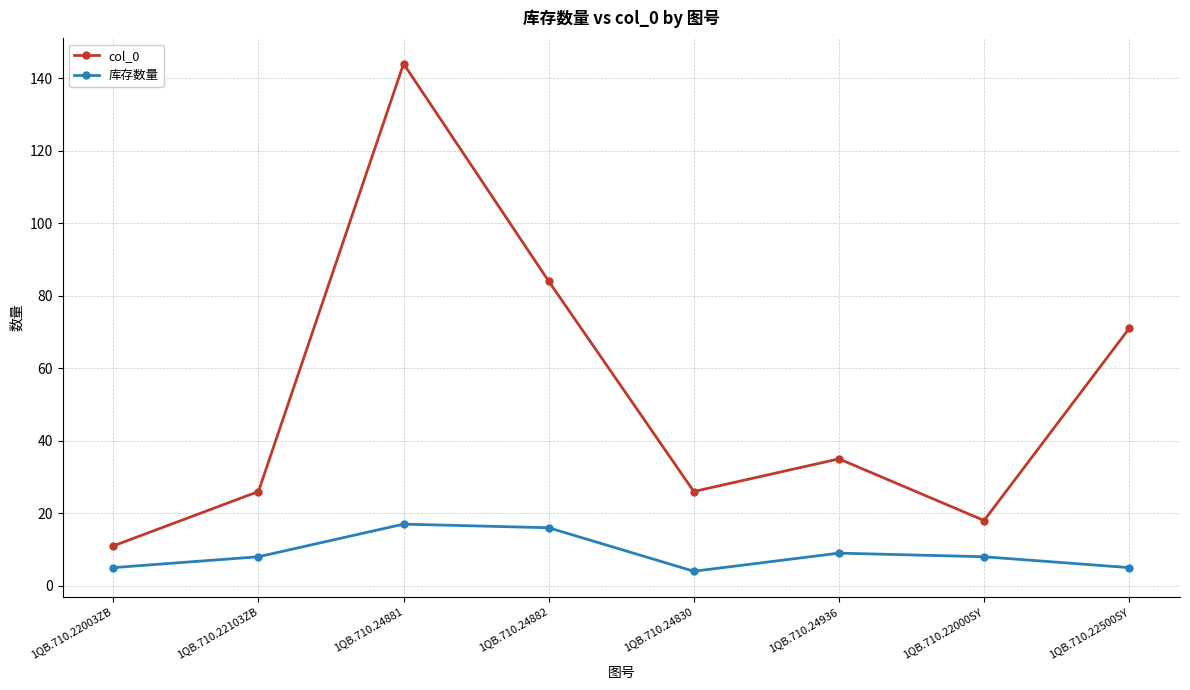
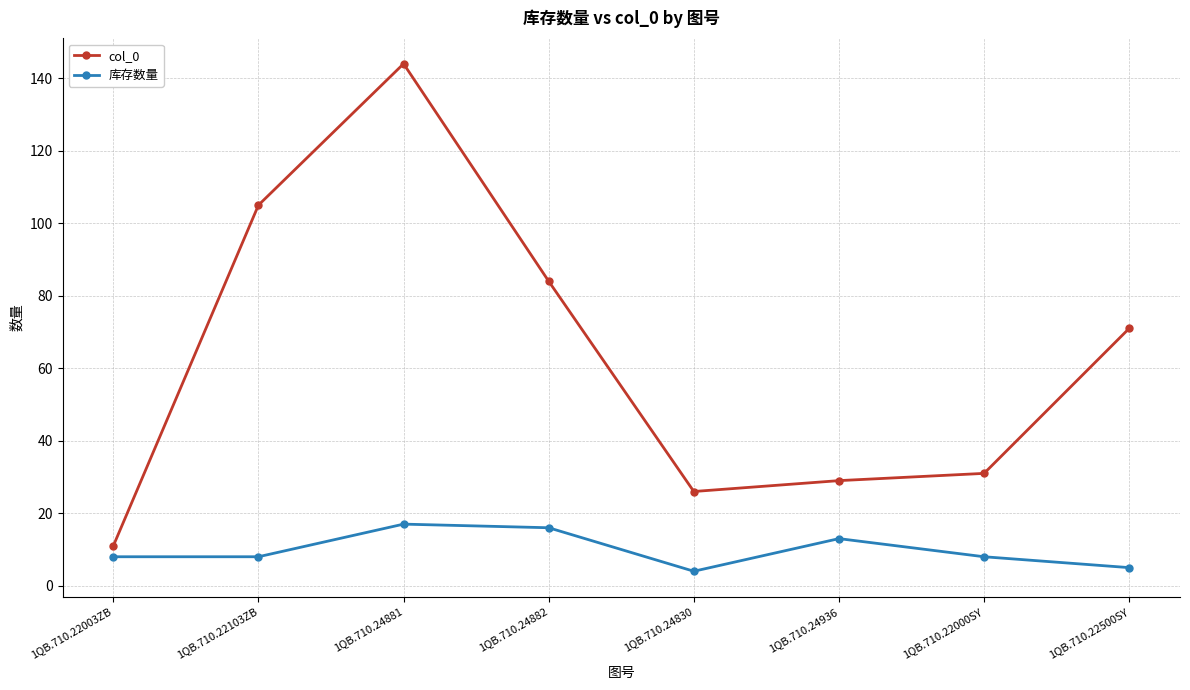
库存数量, 1QB.710.22003ZB: 5 -> 8
col_0, 1QB.710.22103ZB: 26 -> 105
col_0, 1QB.710.24936: 35 -> 29
库存数量, 1QB.710.24936: 9 -> 13
col_0, 1QB.710.22000SY: 18 -> 31
